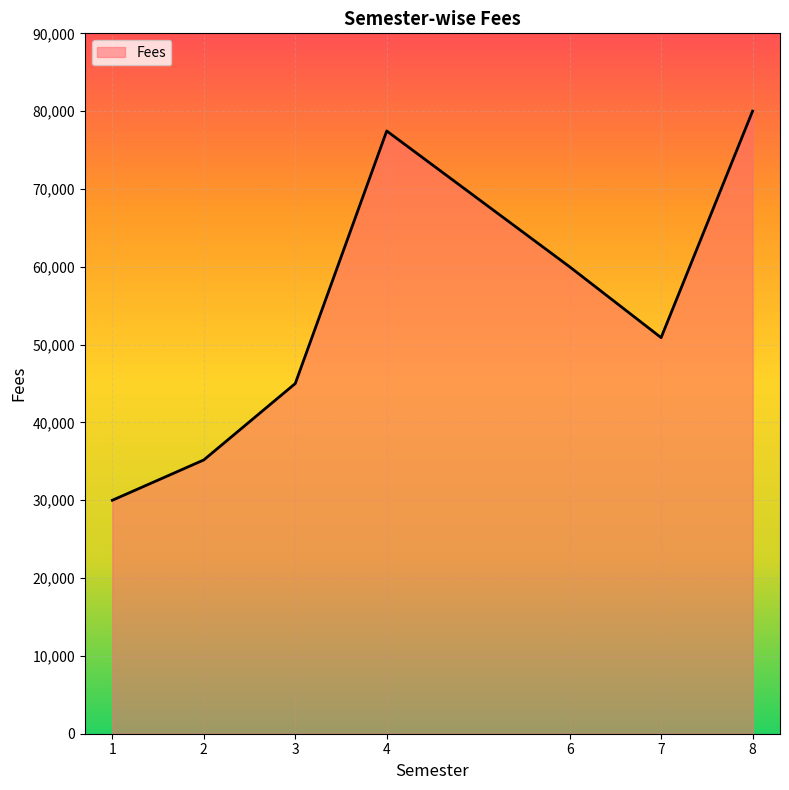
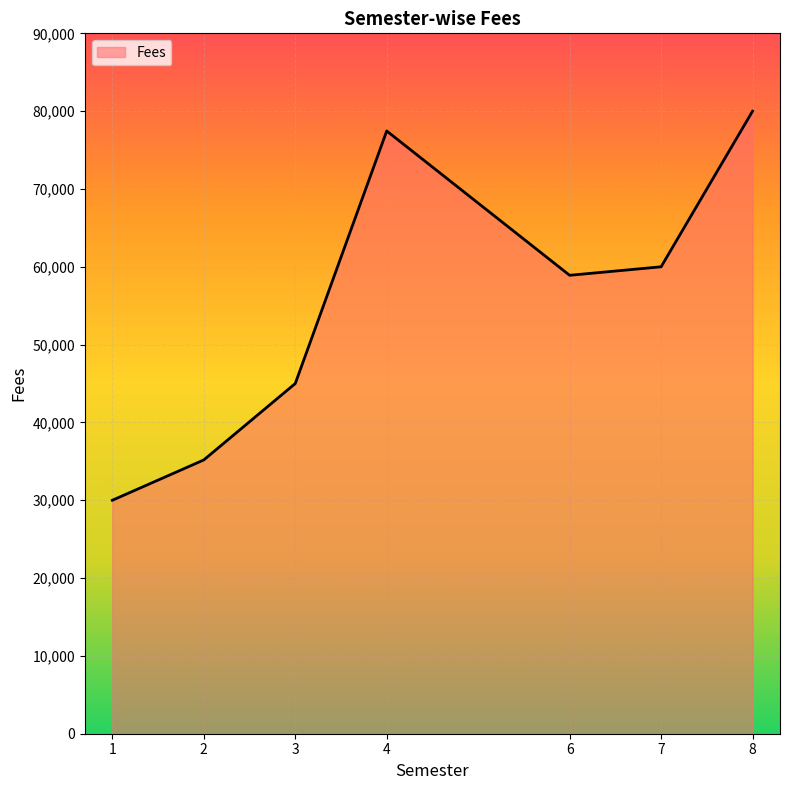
6: 60,000 -> 59,000
7: 51,000 -> 60,000
